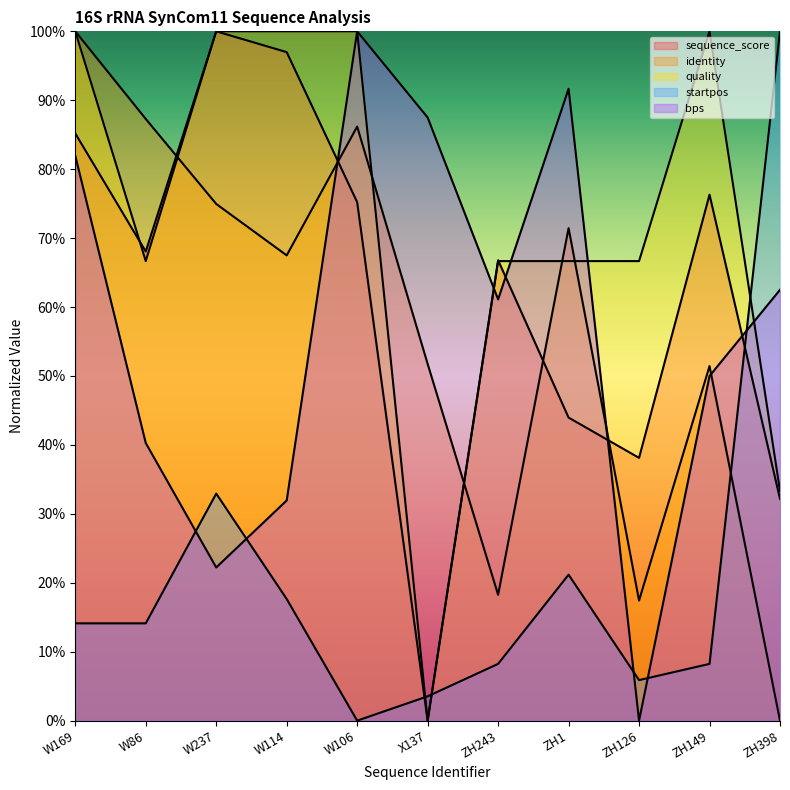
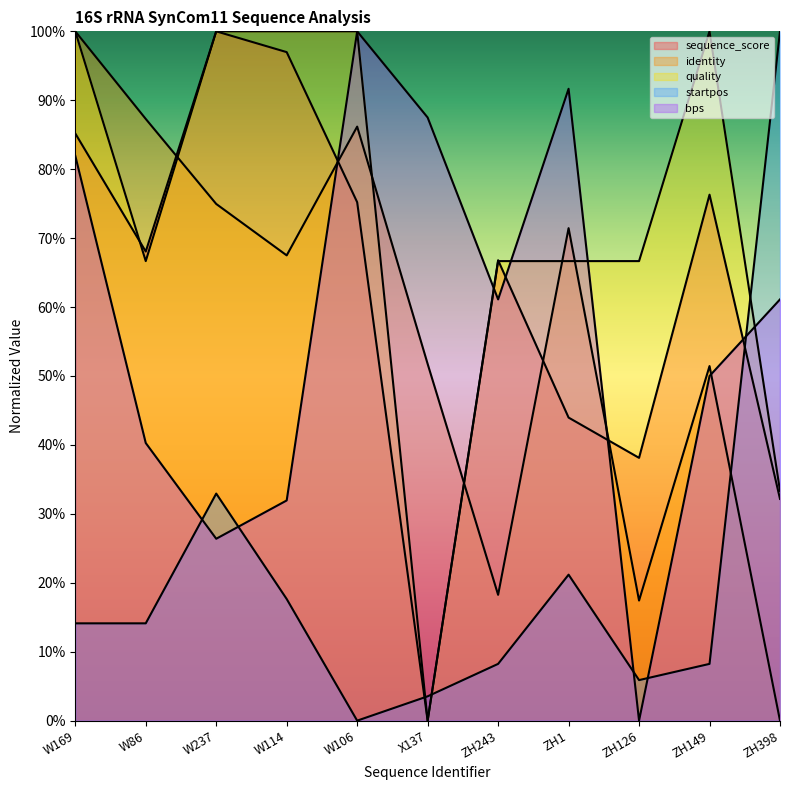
bps, W237: 22% -> 26%
bps, ZH398: 63% -> 61%
